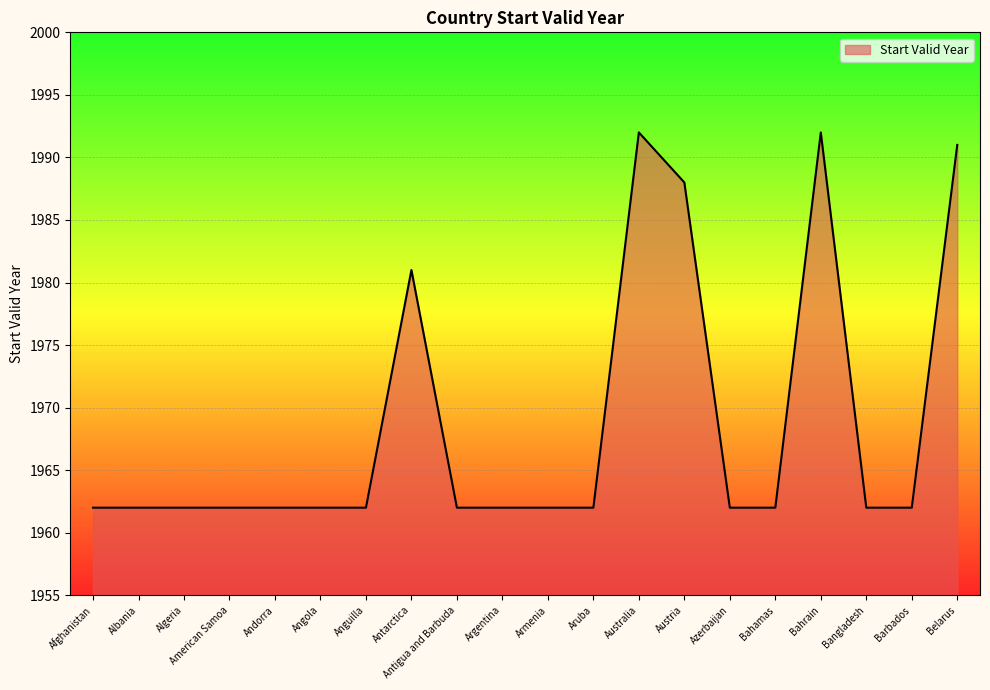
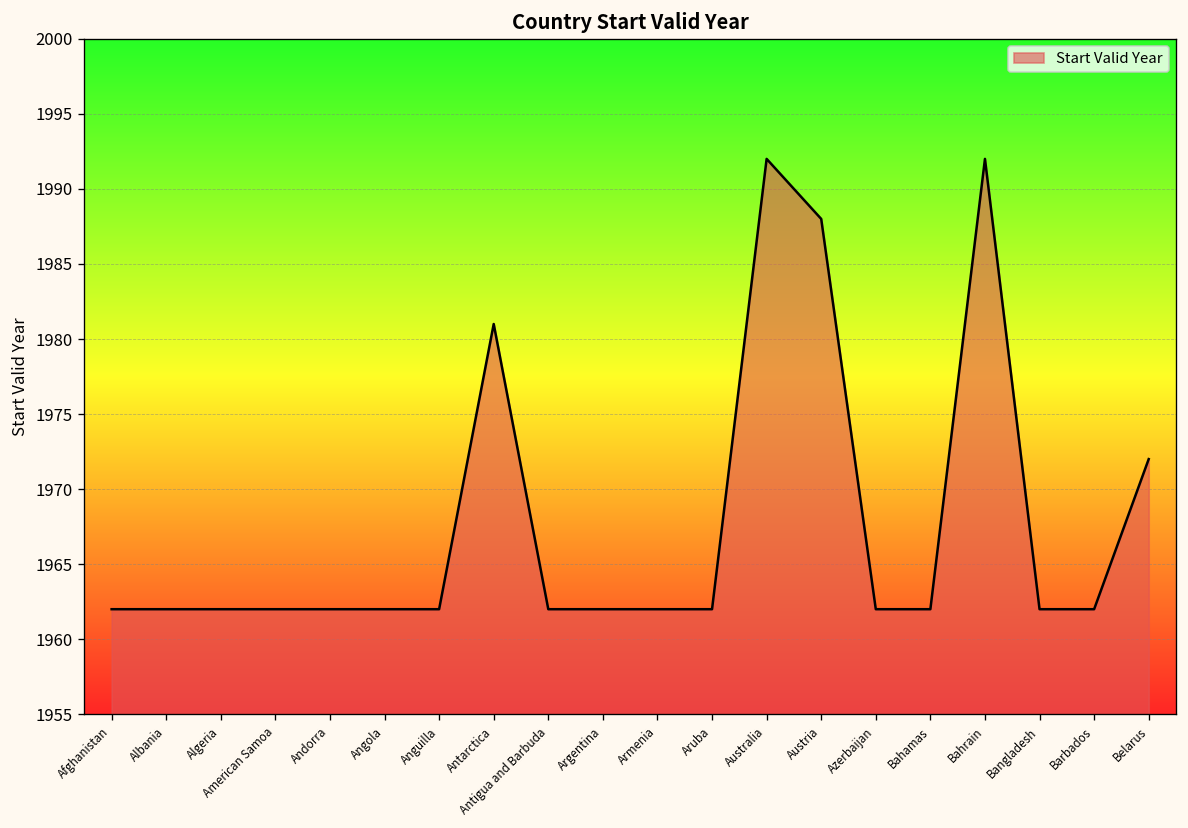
Belarus: 1991 -> 1972
